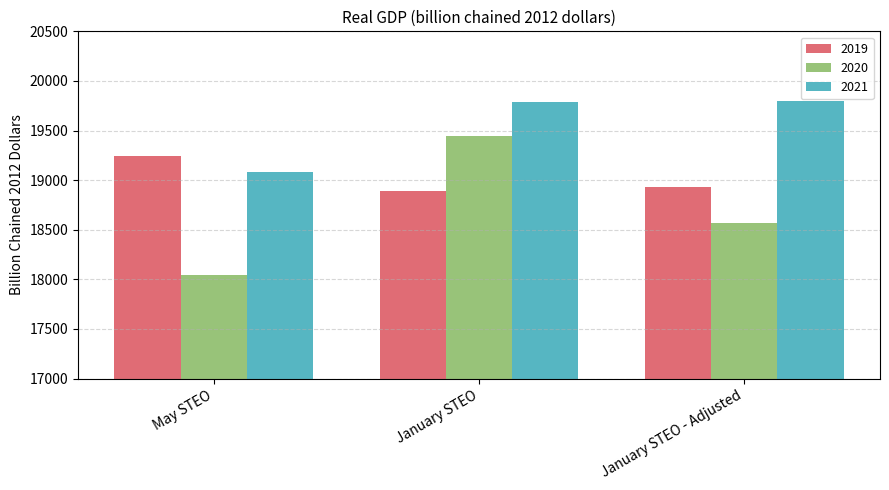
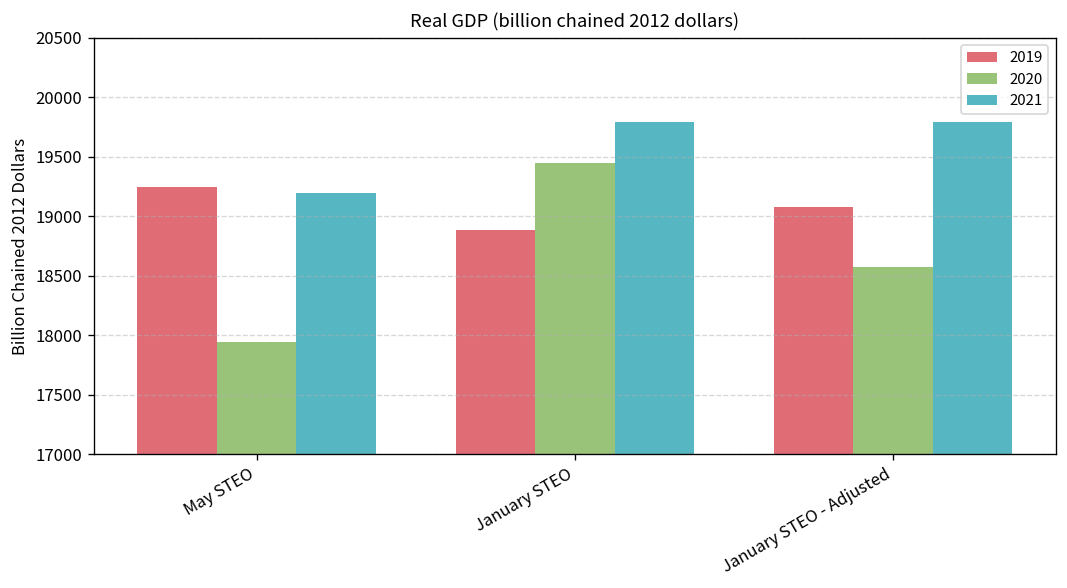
2020, May STEO: 18000 -> 17900
2021, May STEO: 19100 -> 19200
2019, January STEO - Adjusted: 18900 -> 19100
